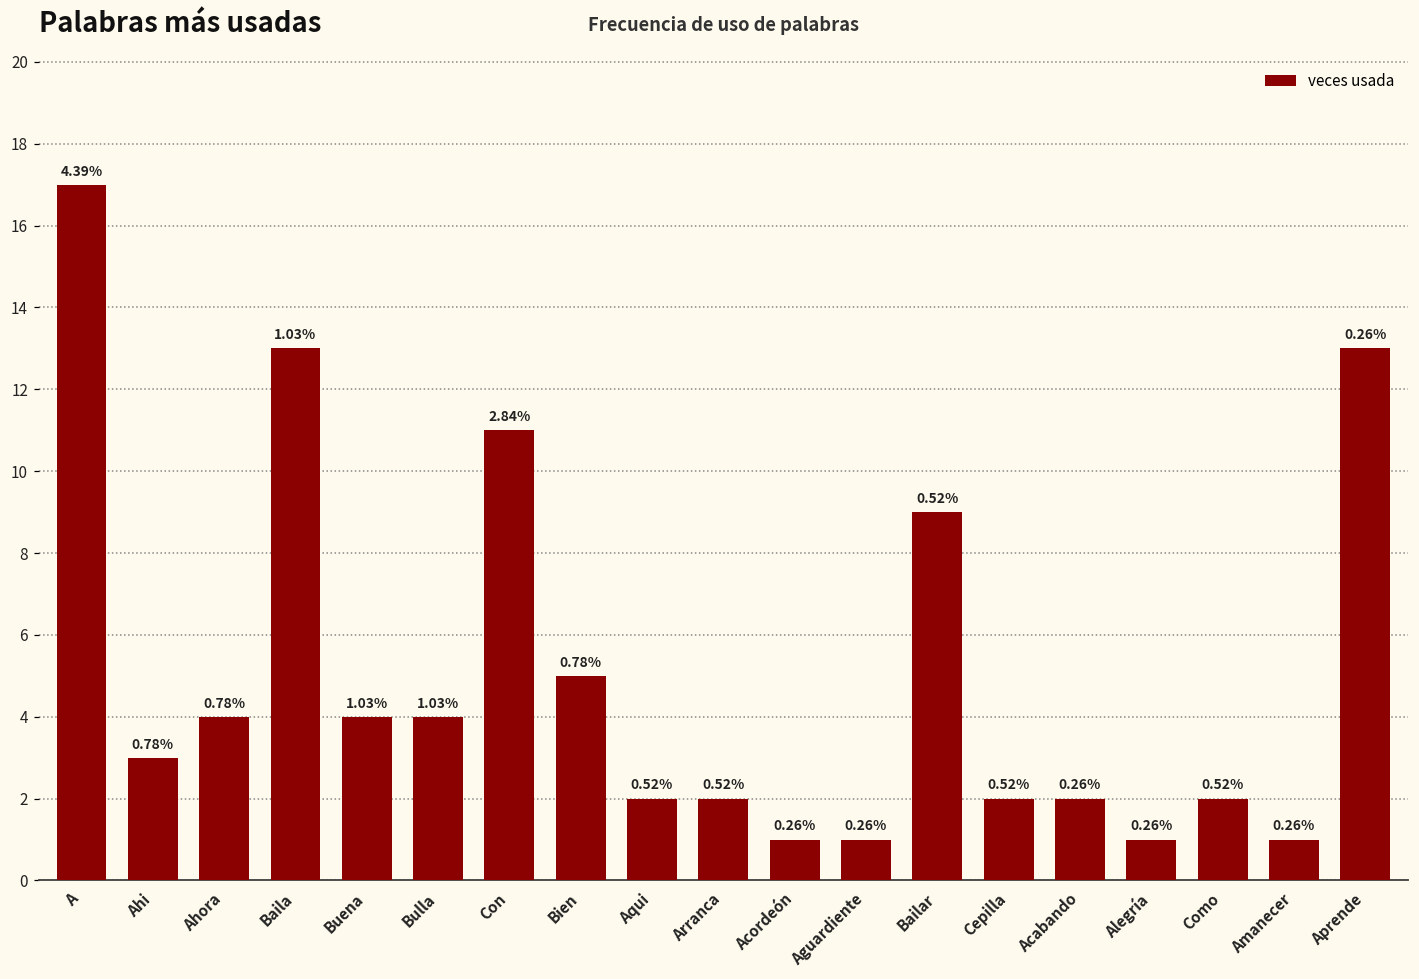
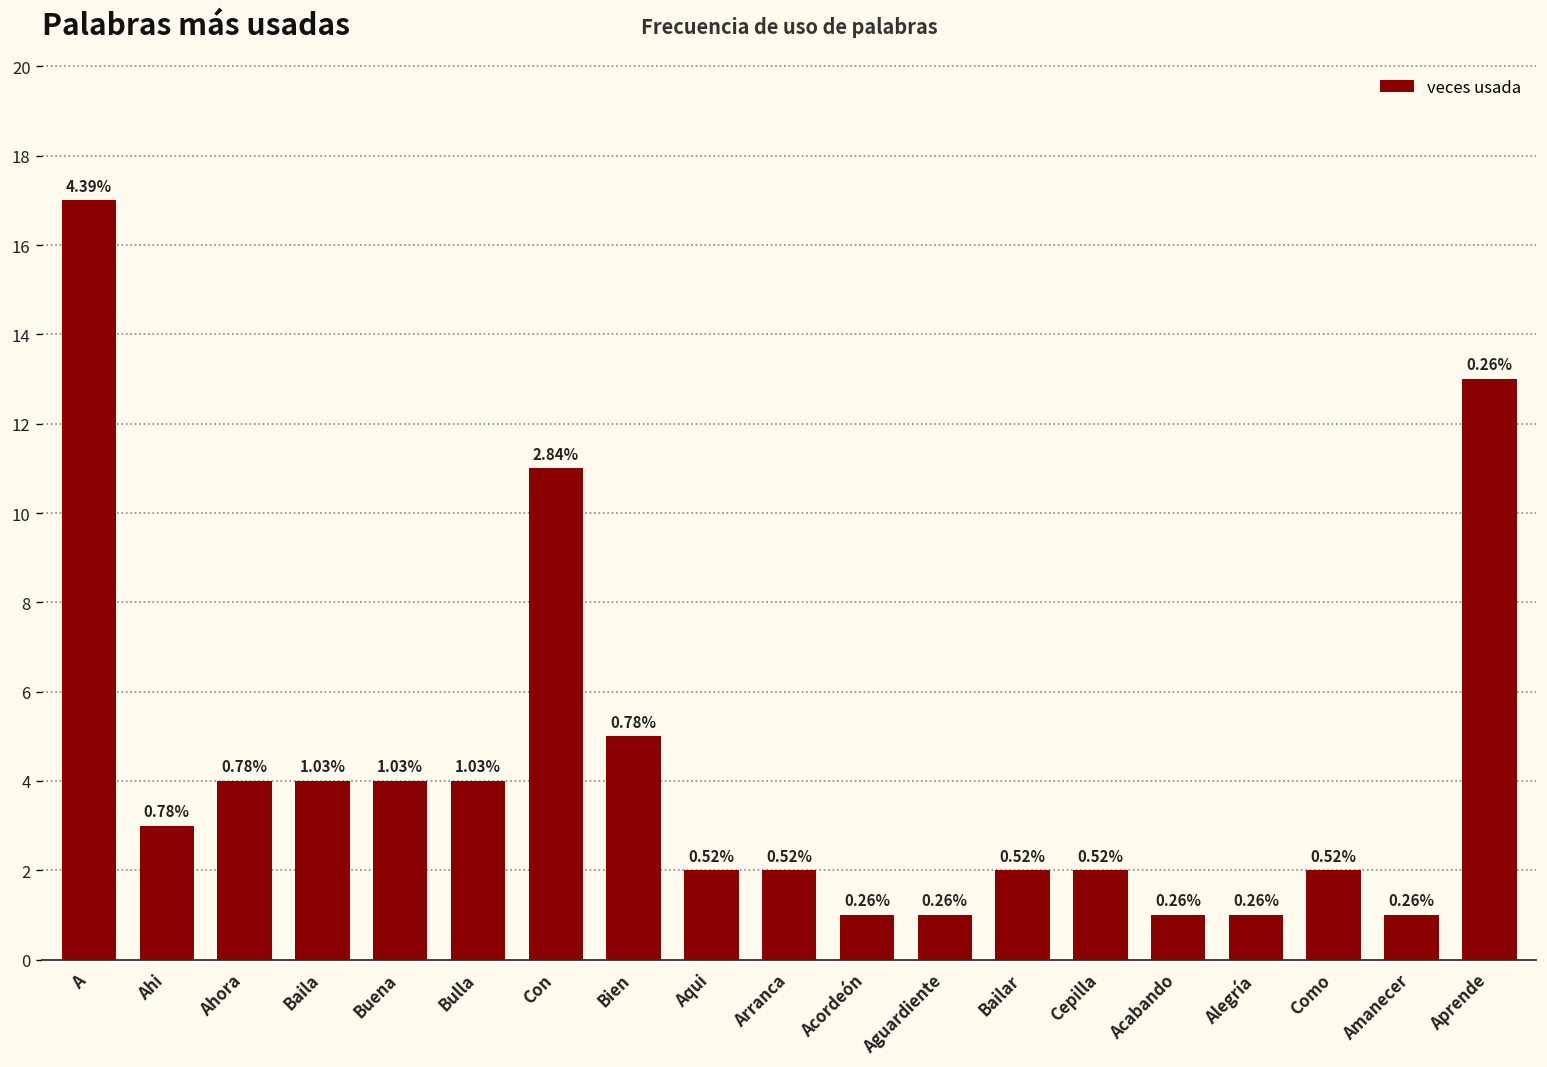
Baila: 13 -> 4
Bailar: 9 -> 2
Acabando: 2 -> 1
